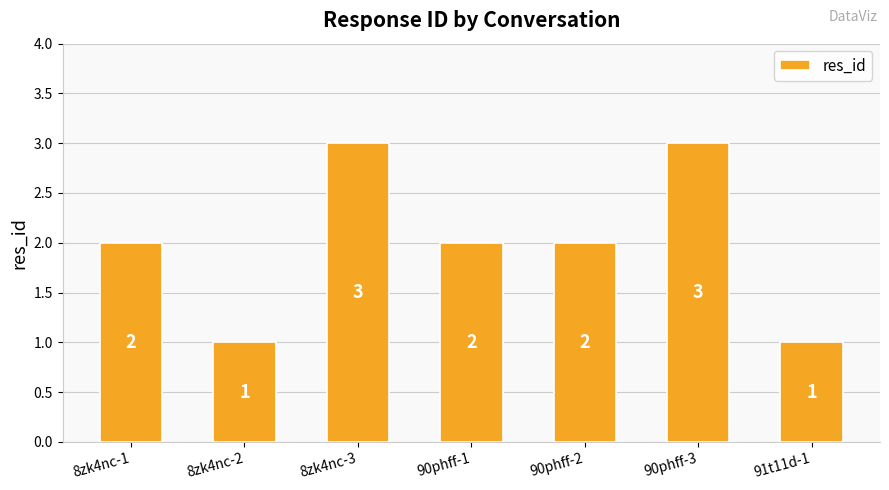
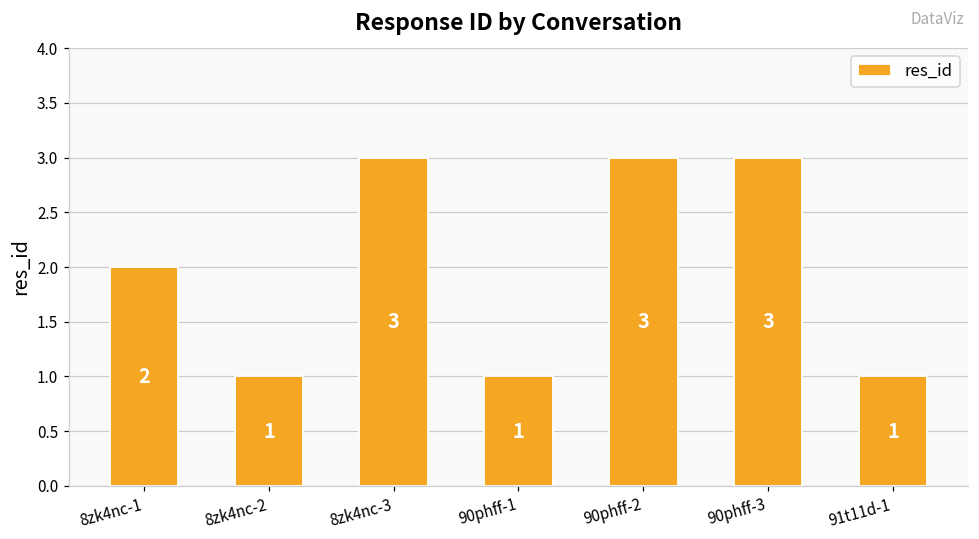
90phff-1: 2 -> 1
90phff-2: 2 -> 3
